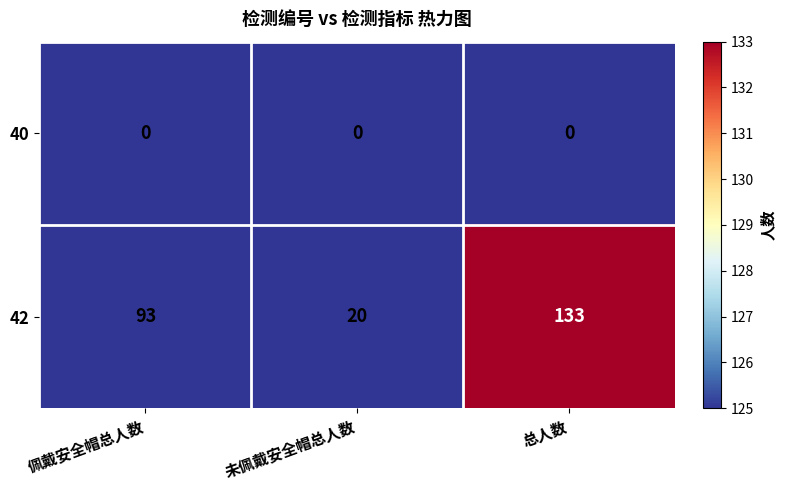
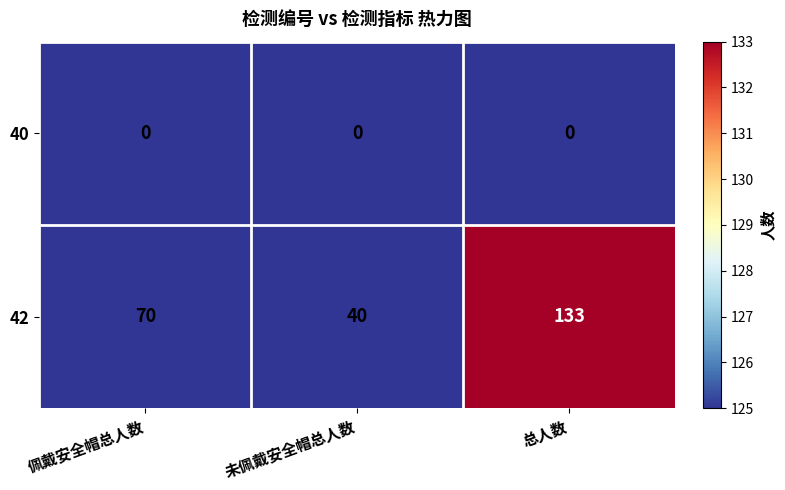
42, 佩戴安全帽总人数: 93 -> 70
42, 未佩戴安全帽总人数: 20 -> 40
